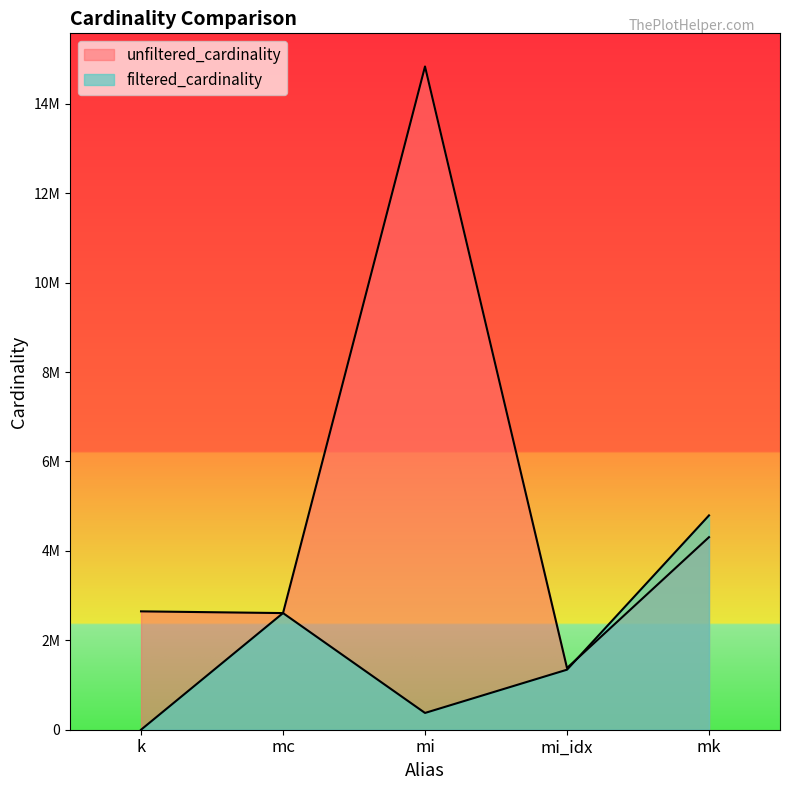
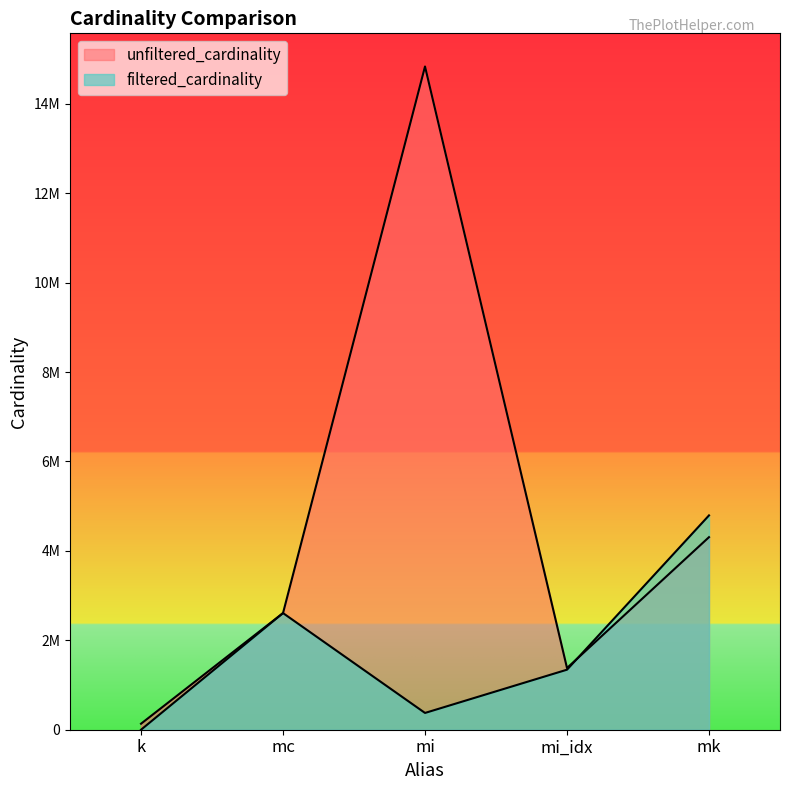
unfiltered_cardinality, k: 2600000 -> 100000
